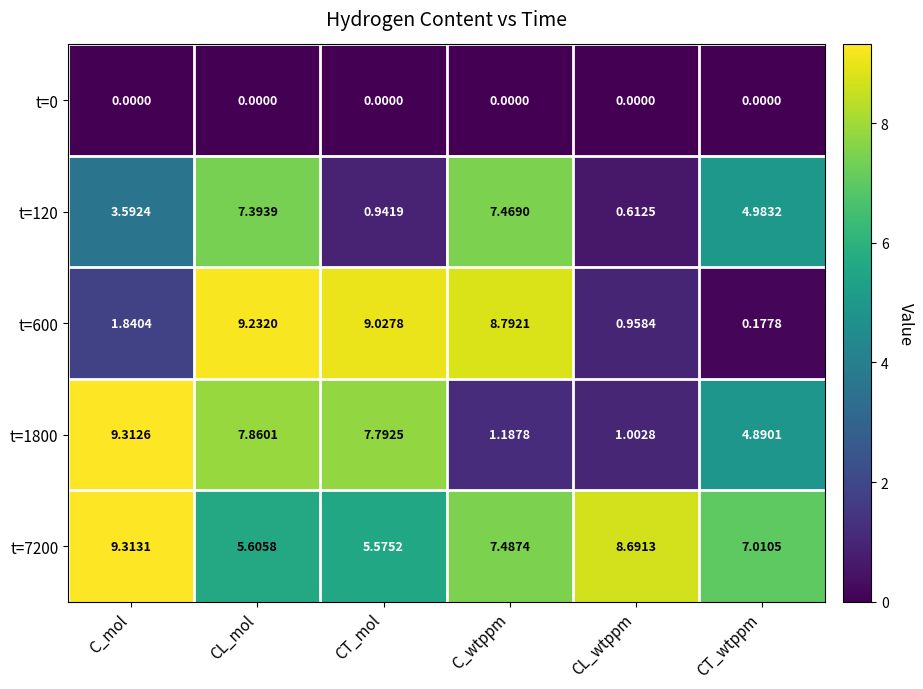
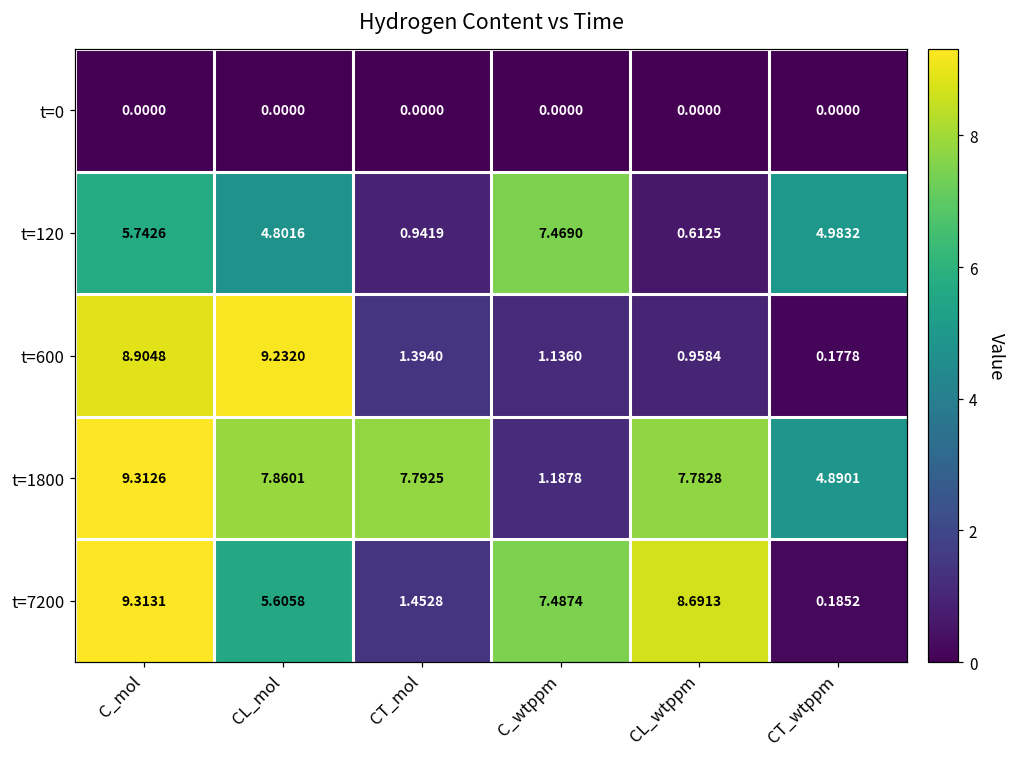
t=120, C_mol: 3.5924 -> 5.7426
t=120, CL_mol: 7.3939 -> 4.8016
t=600, C_mol: 1.8404 -> 8.9048
t=600, CT_mol: 9.0278 -> 1.3940
t=600, C_wtppm: 8.7921 -> 1.1360
t=1800, CL_wtppm: 1.0028 -> 7.7828
t=7200, CT_mol: 5.5752 -> 1.4528
t=7200, CT_wtppm: 7.0105 -> 0.1852
